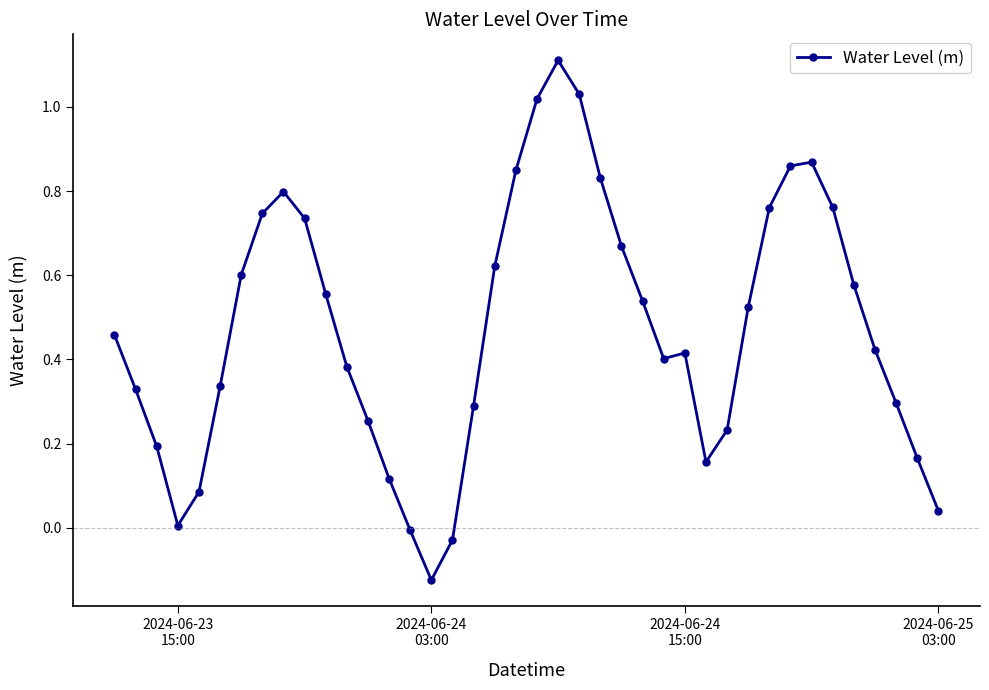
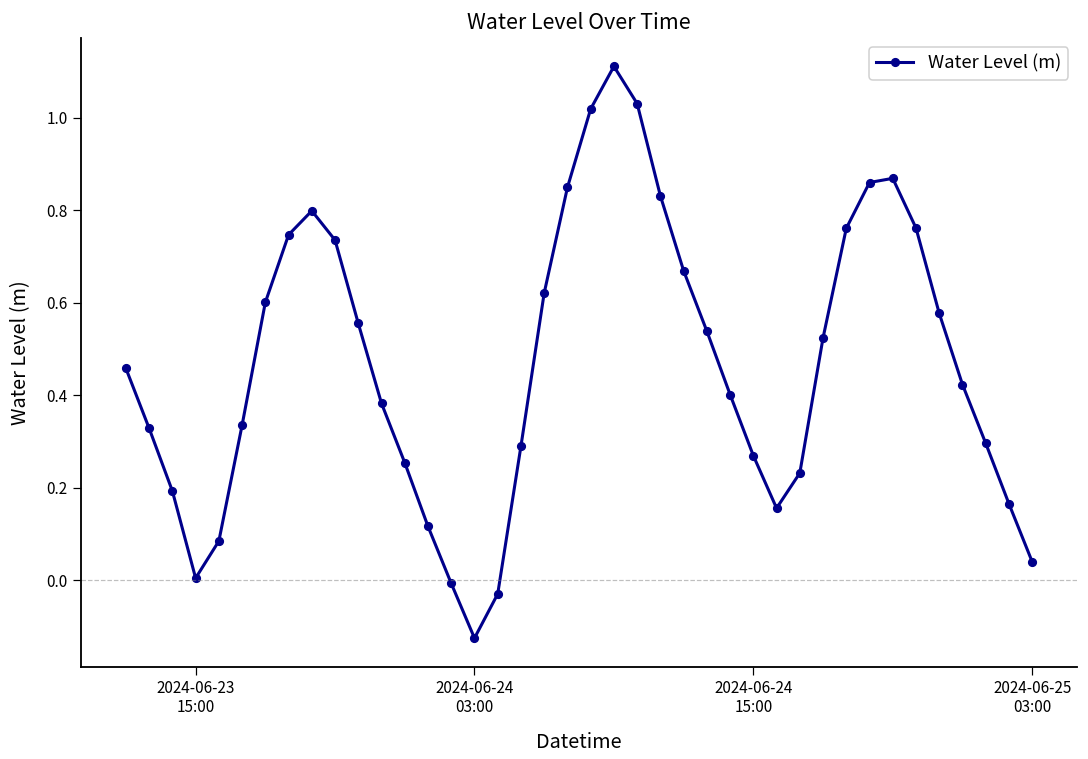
2024-06-24 15:00: 0.42 -> 0.27
